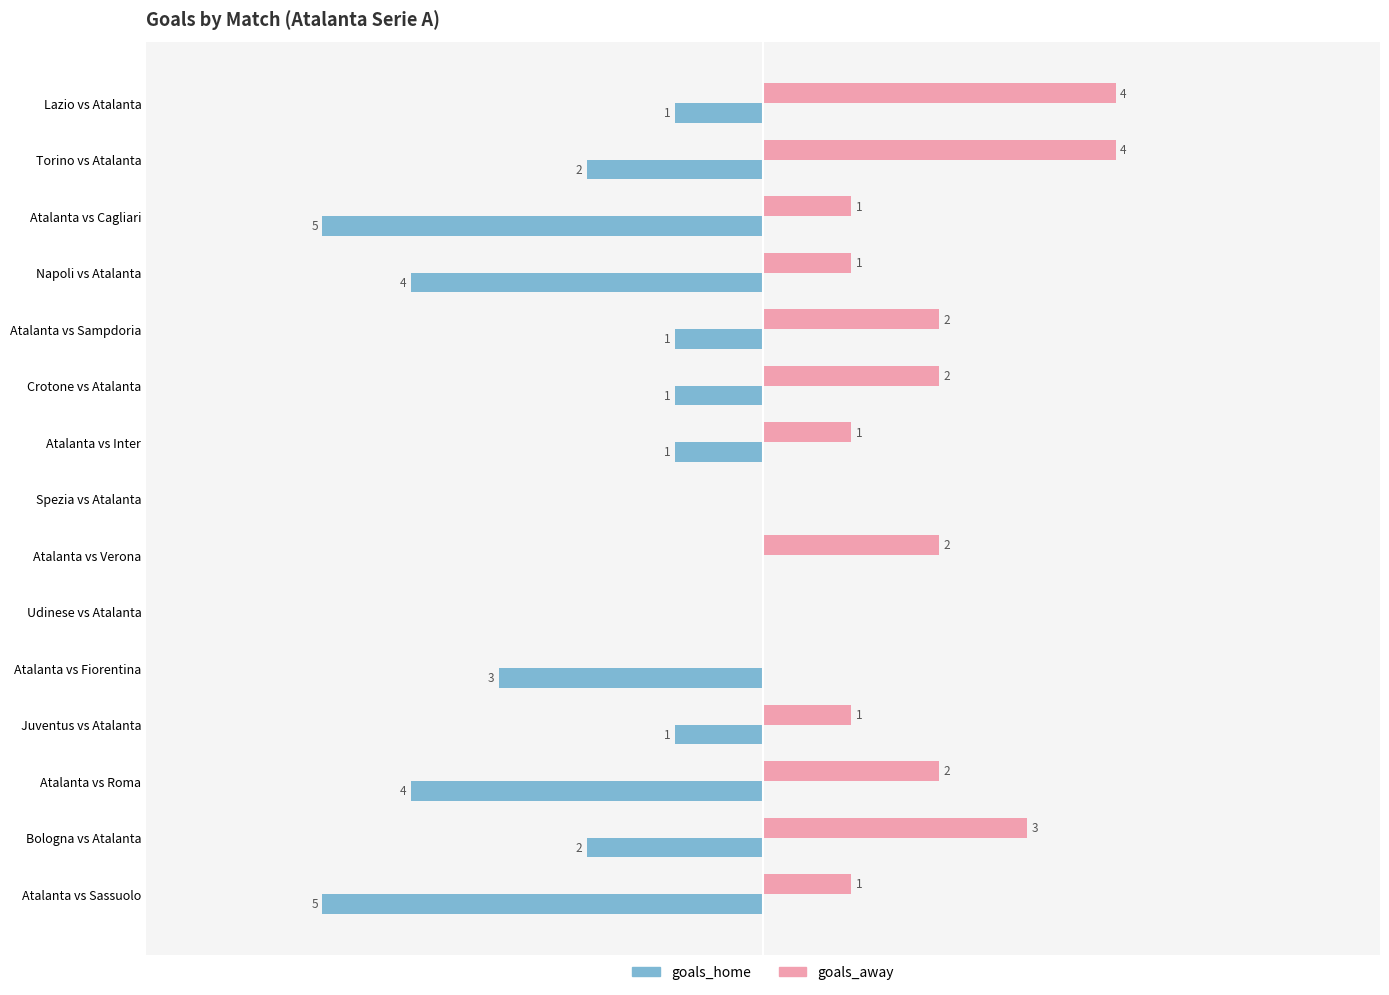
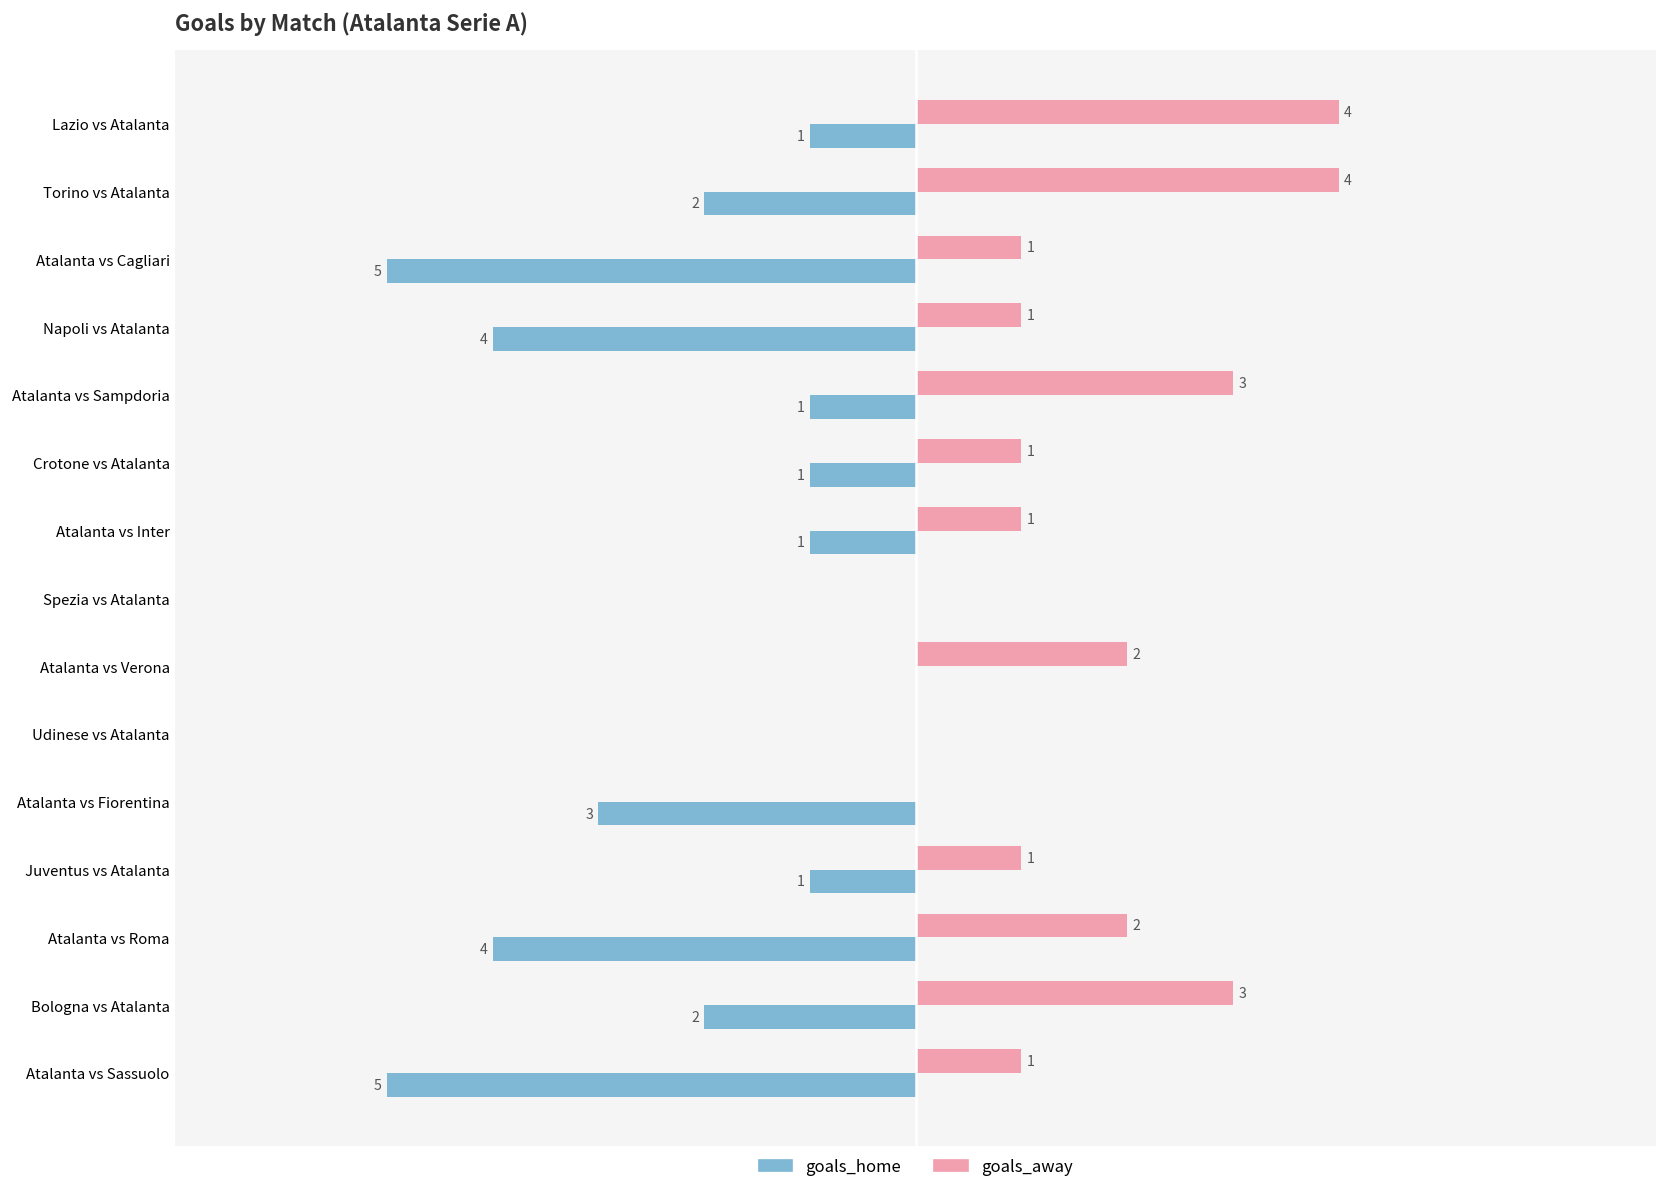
goals_away, Atalanta vs Sampdoria: 2 -> 3
goals_away, Crotone vs Atalanta: 2 -> 1
